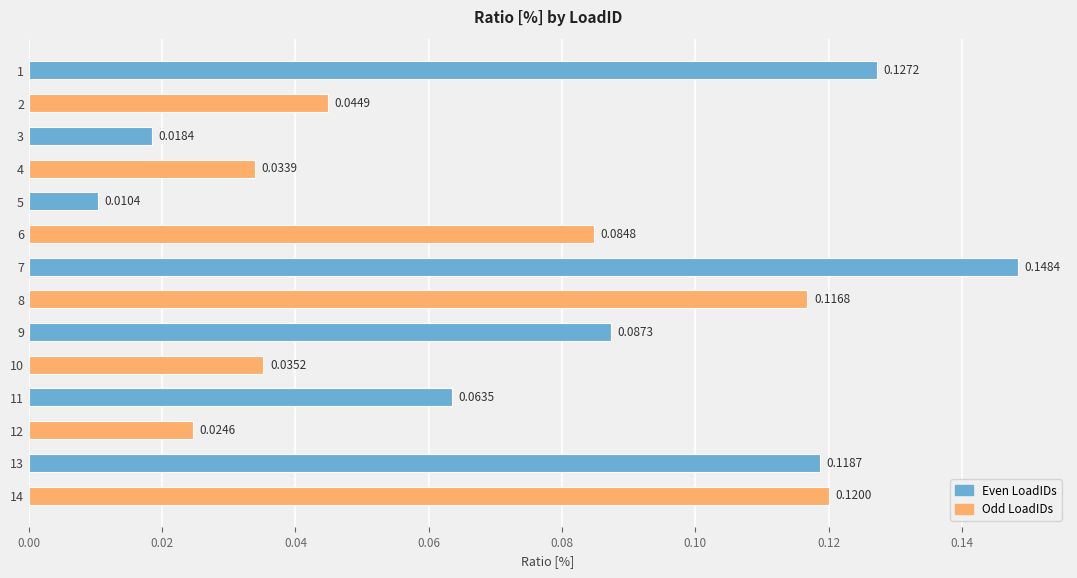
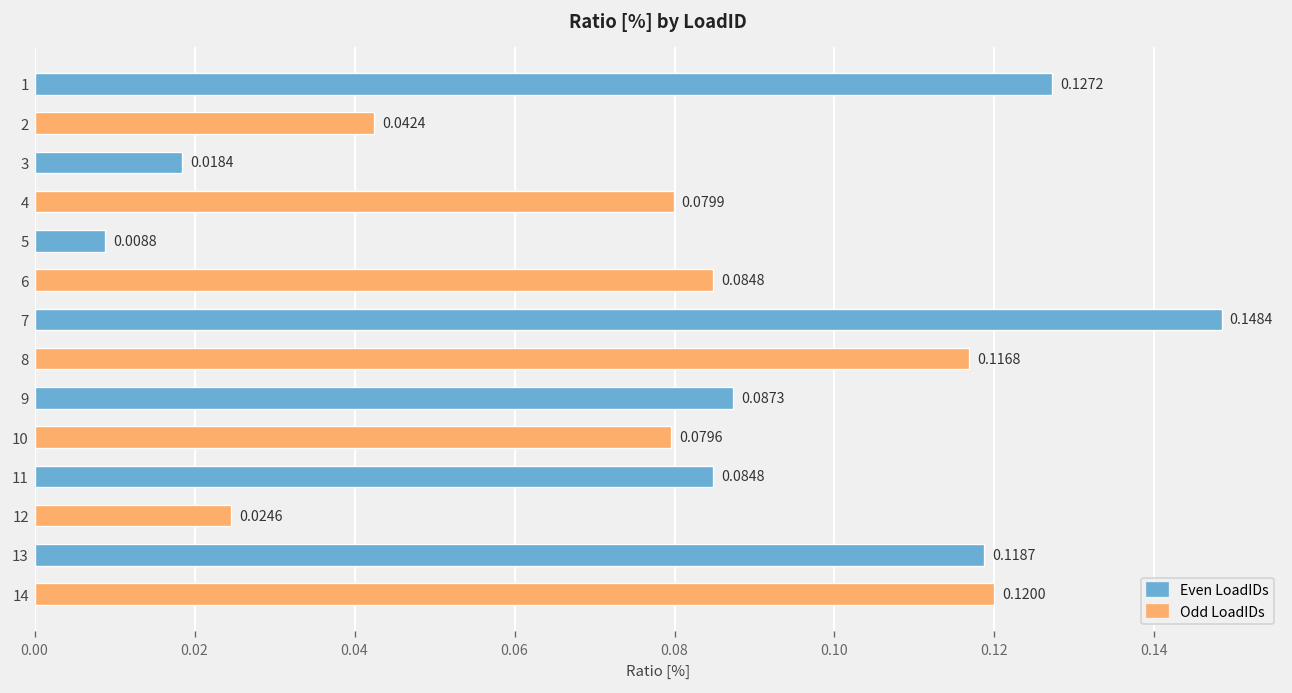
2: 0.0449 -> 0.0424
4: 0.0339 -> 0.0799
5: 0.0104 -> 0.0088
10: 0.0352 -> 0.0796
11: 0.0635 -> 0.0848
